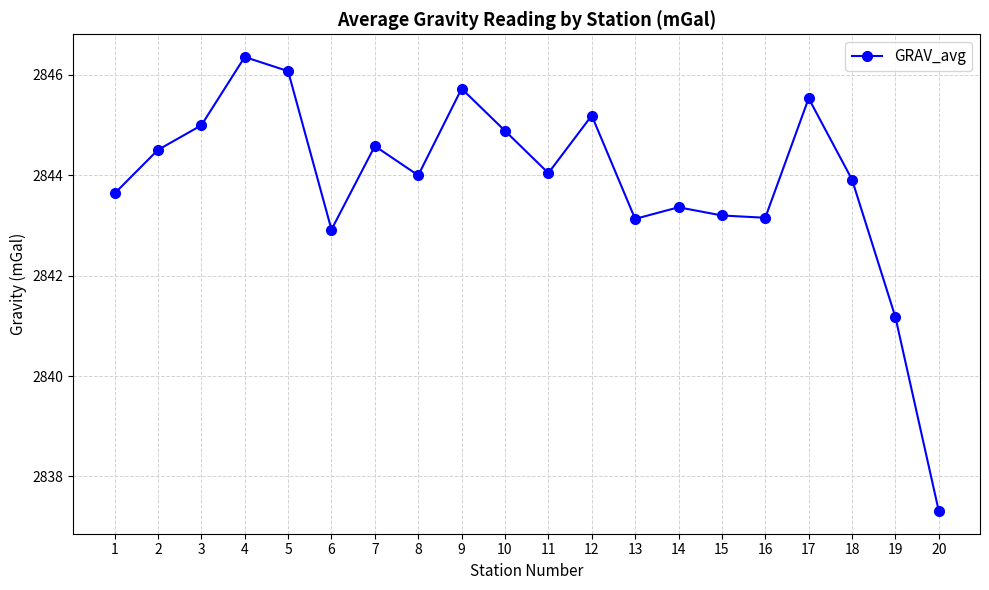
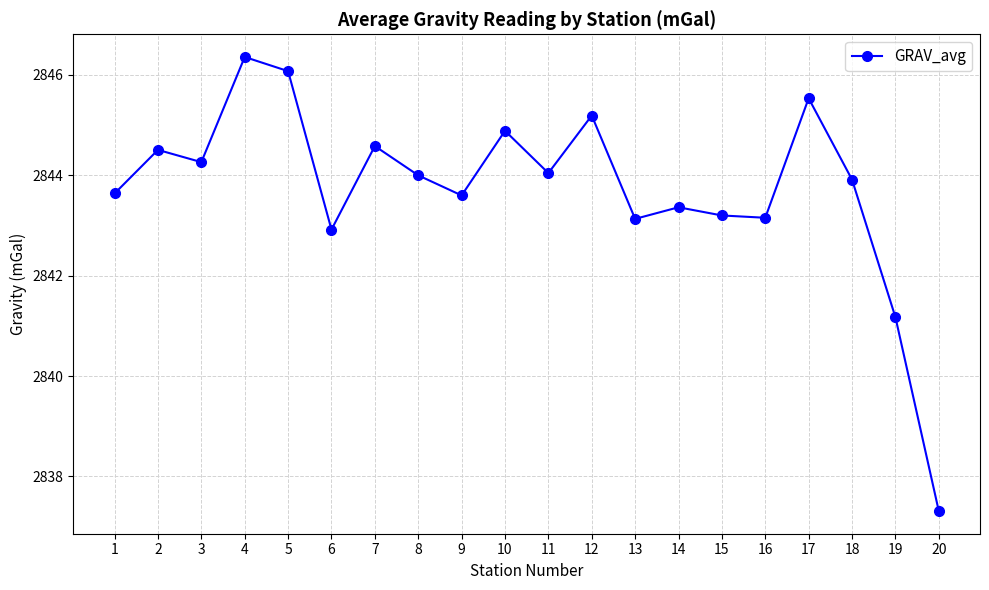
3: 2845.0 -> 2844.3
9: 2845.7 -> 2843.6
